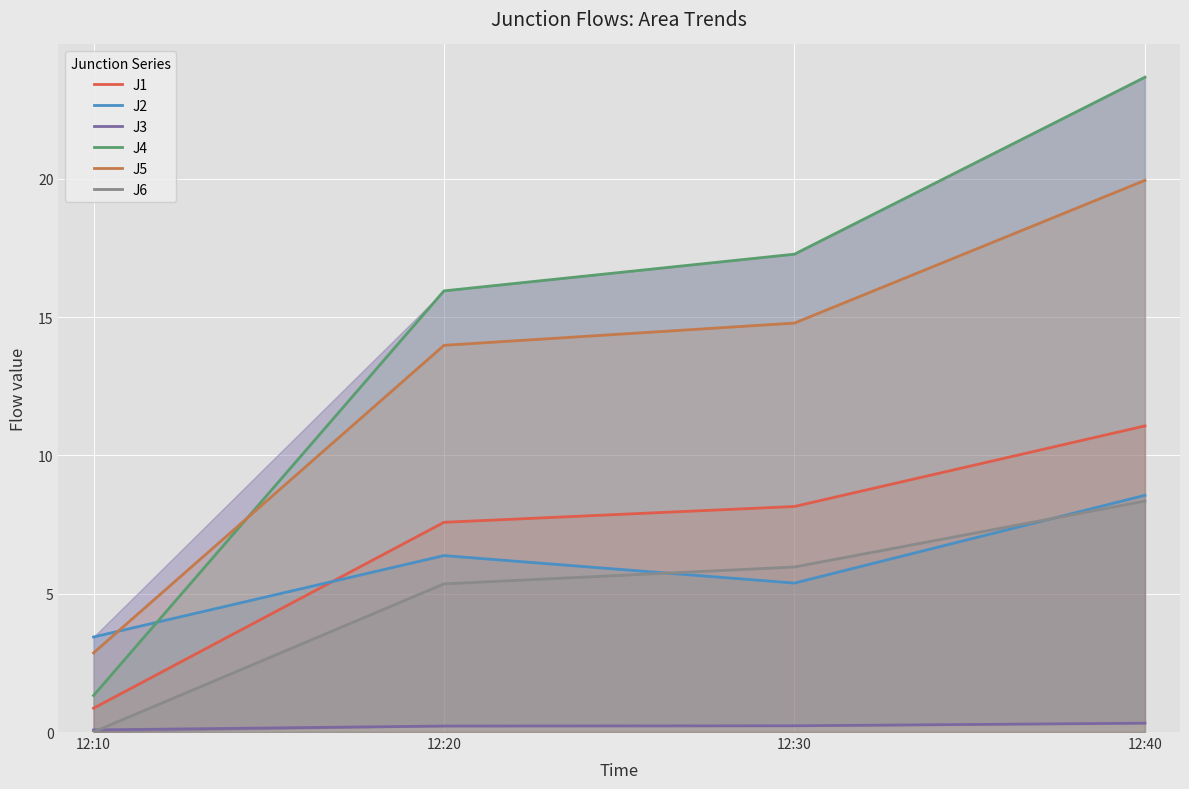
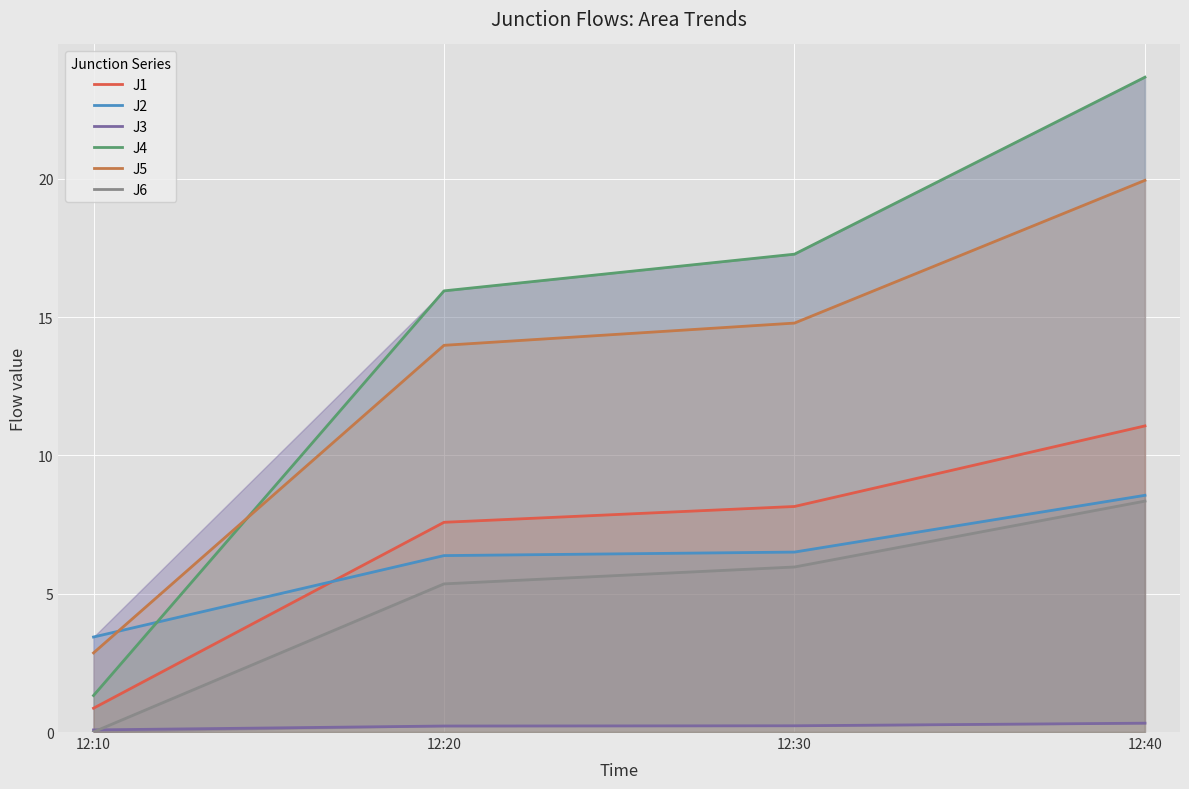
J2, 12:30: 5.4 -> 6.5
